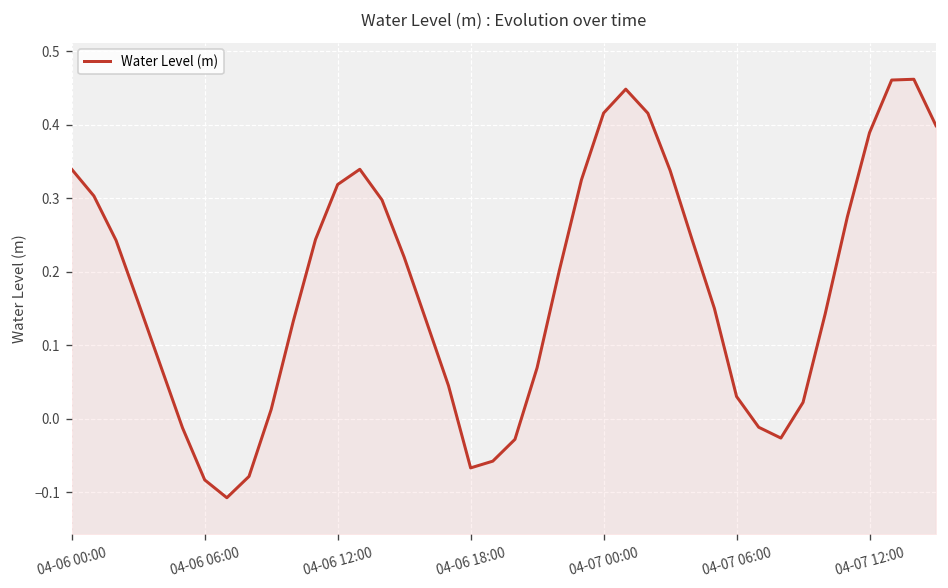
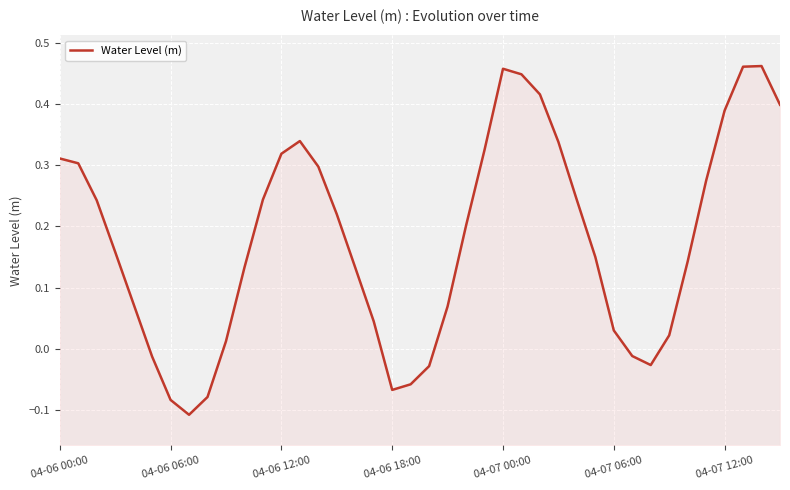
04-06 00:00: 0.34 -> 0.31
04-07 00:00: 0.42 -> 0.46
